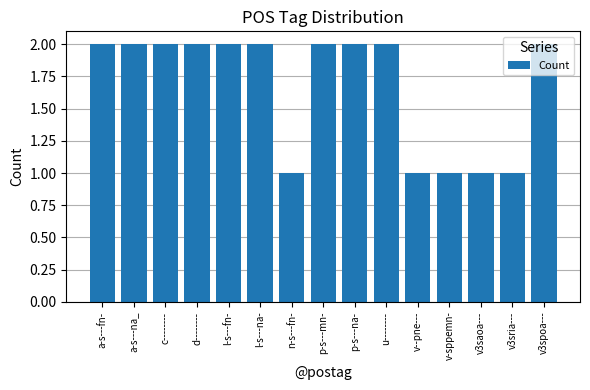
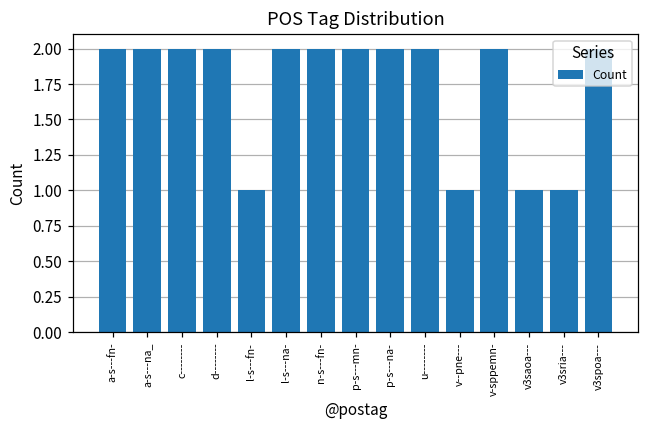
l-s---fn-: 2 -> 1
n-s---fn-: 1 -> 2
v-sppemn-: 1 -> 2
